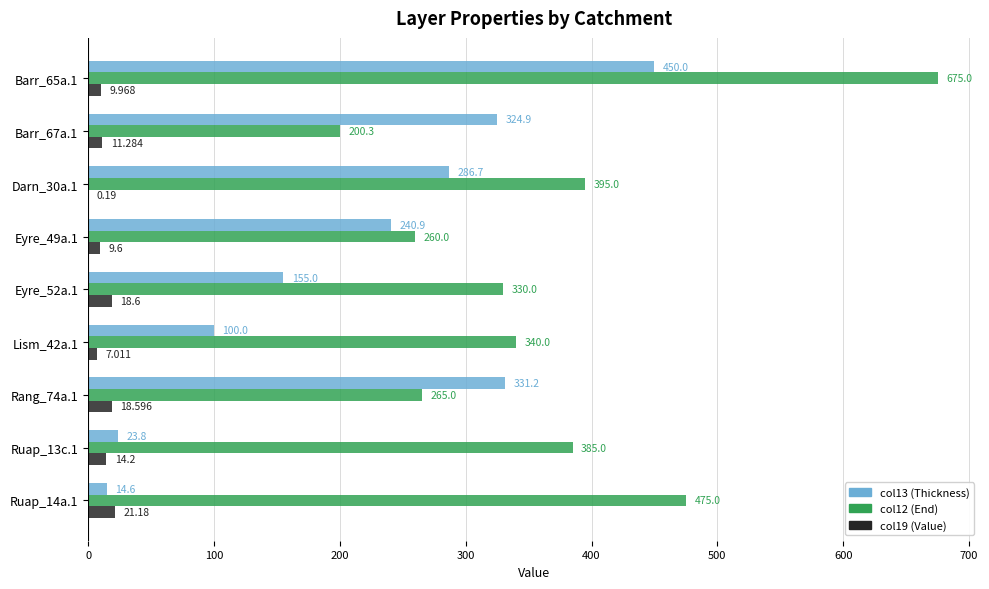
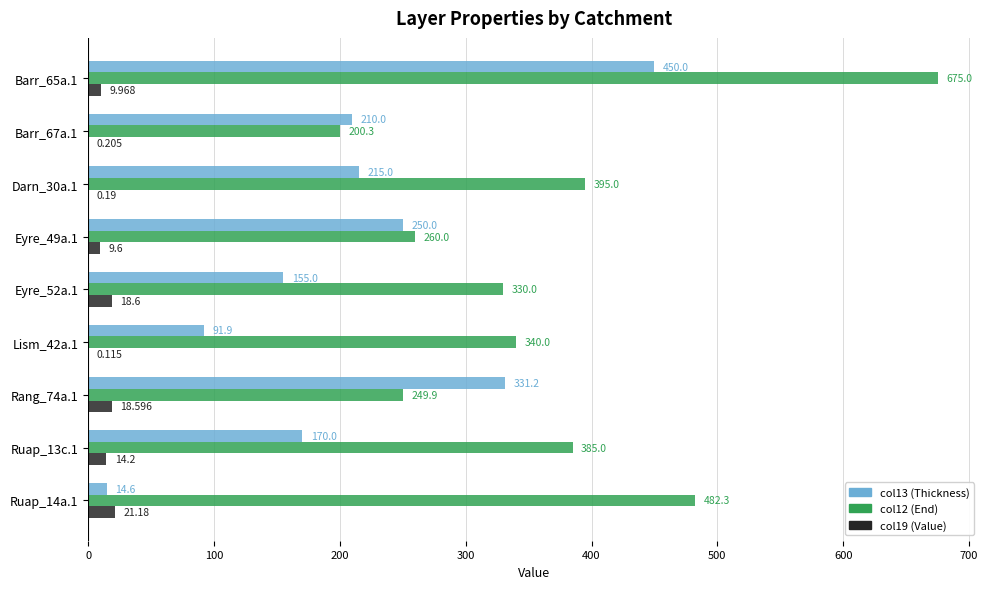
col13 (Thickness), Barr_67a.1: 324.9 -> 210.0
col19 (Value), Barr_67a.1: 11.284 -> 0.205
col13 (Thickness), Darn_30a.1: 286.7 -> 215.0
col13 (Thickness), Eyre_49a.1: 240.9 -> 250.0
col13 (Thickness), Lism_42a.1: 100.0 -> 91.9
col19 (Value), Lism_42a.1: 7.011 -> 0.115
col12 (End), Rang_74a.1: 265.0 -> 249.9
col13 (Thickness), Ruap_13c.1: 23.8 -> 170.0
col12 (End), Ruap_14a.1: 475.0 -> 482.3
